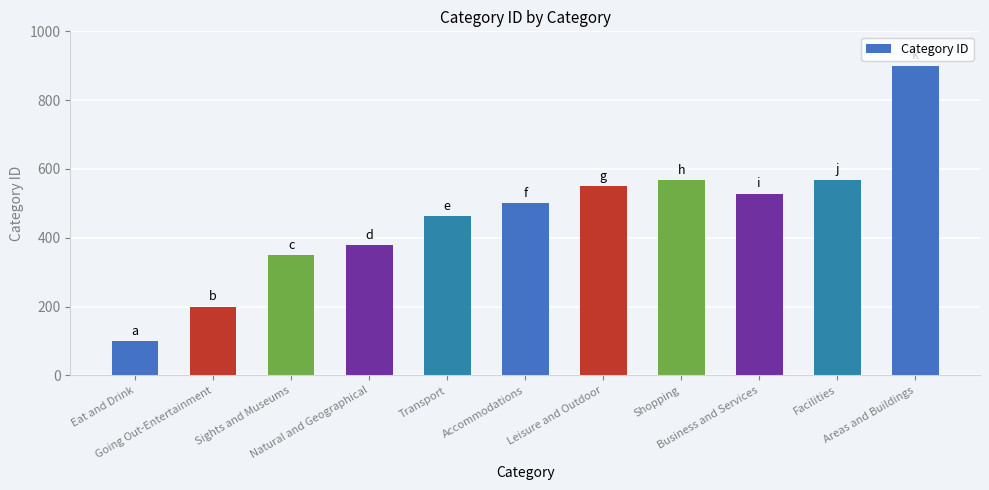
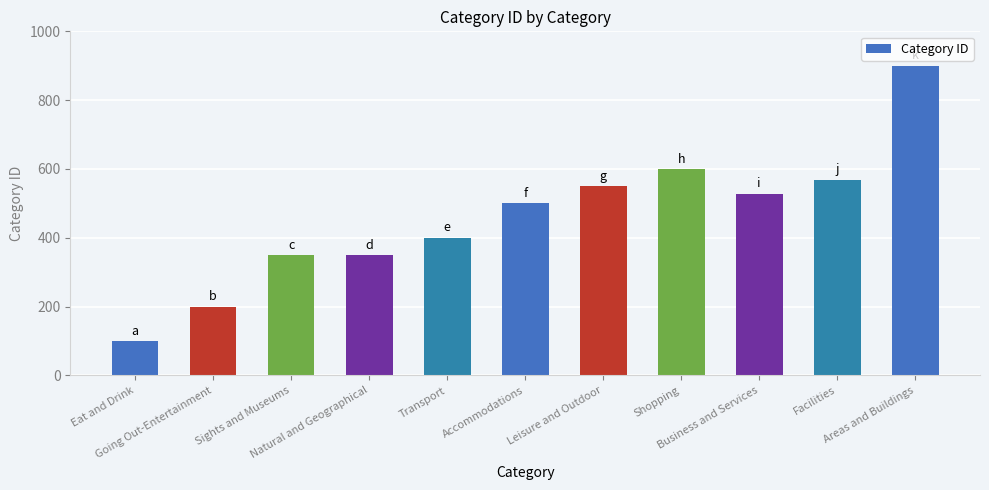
Natural and Geographical: 380 -> 350
Transport: 460 -> 400
Shopping: 570 -> 600
